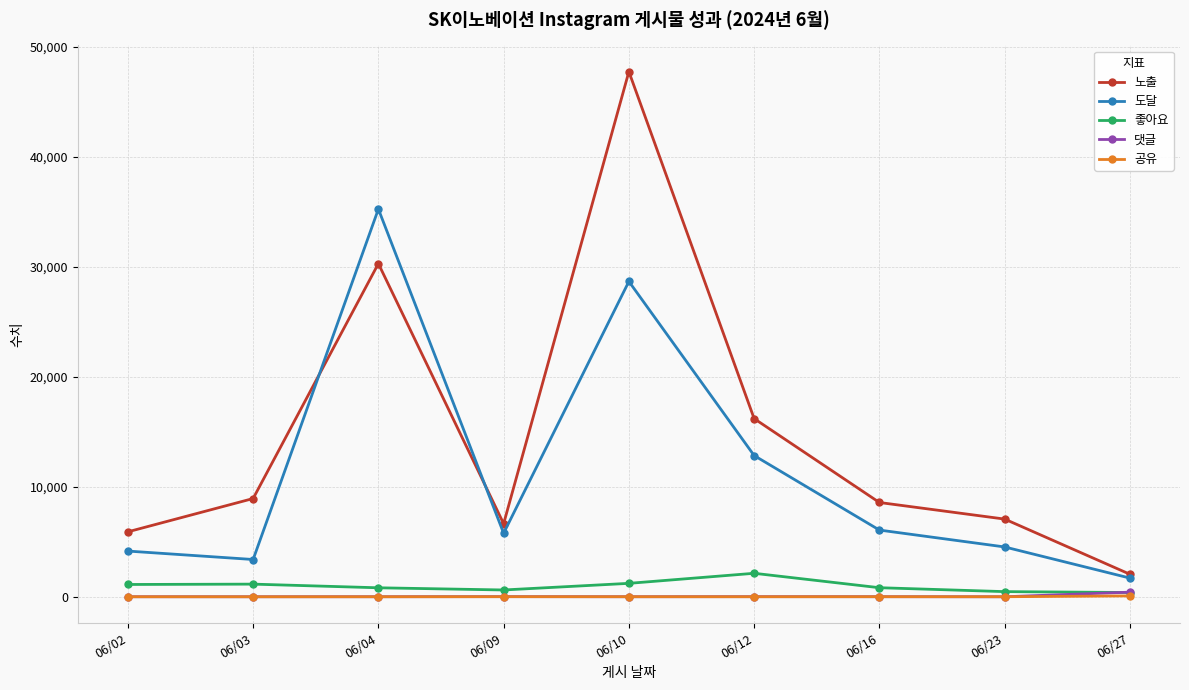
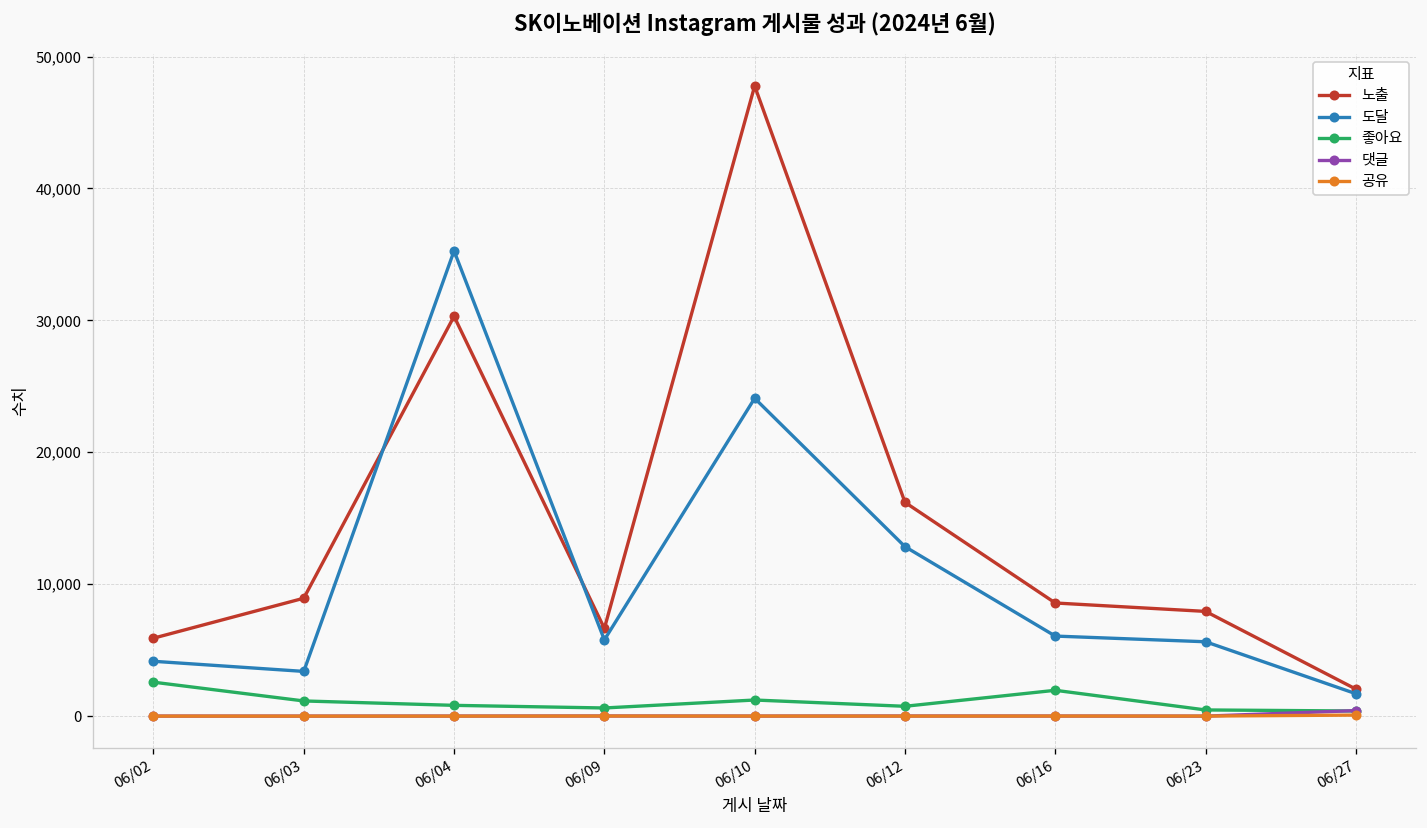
좋아요, 06/02: 1,100 -> 2,600
도달, 06/10: 28,700 -> 24,100
좋아요, 06/12: 2,100 -> 700
좋아요, 06/16: 800 -> 2,000
노출, 06/23: 7,100 -> 7,900
도달, 06/23: 4,500 -> 5,600
